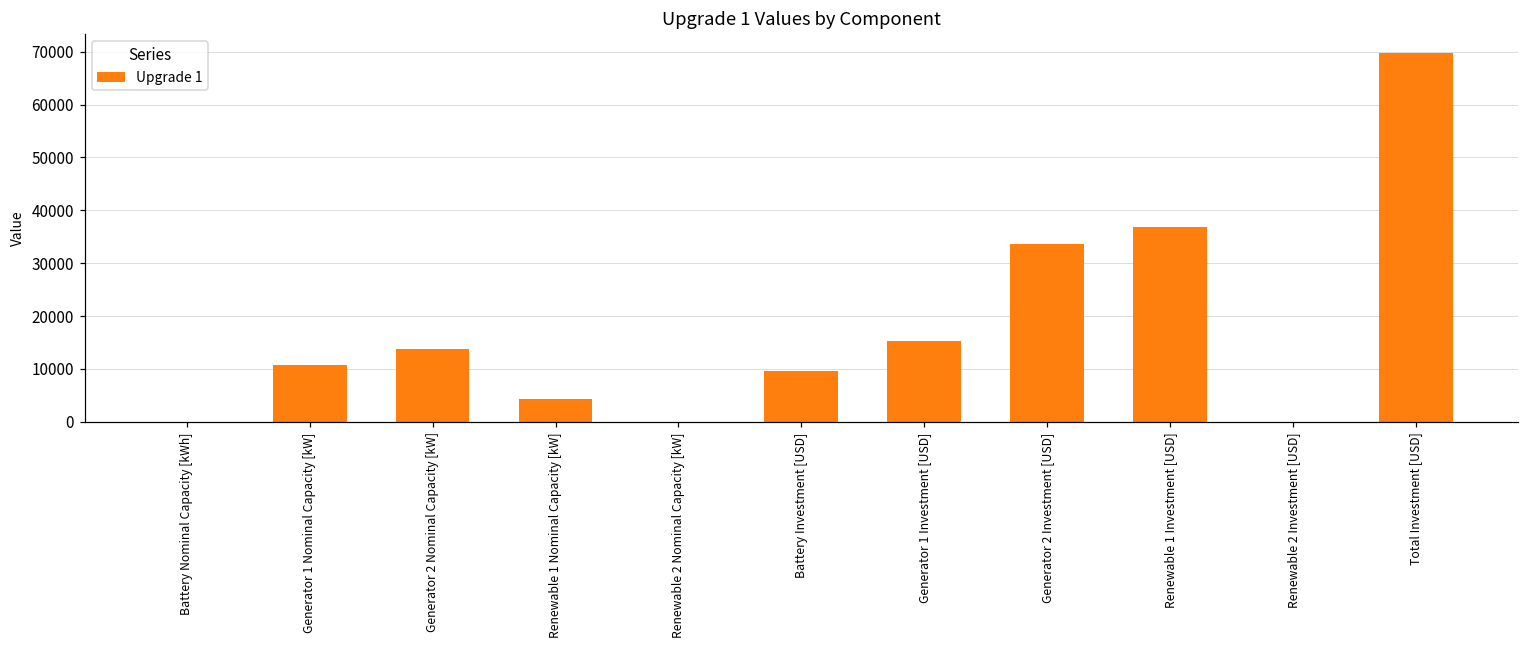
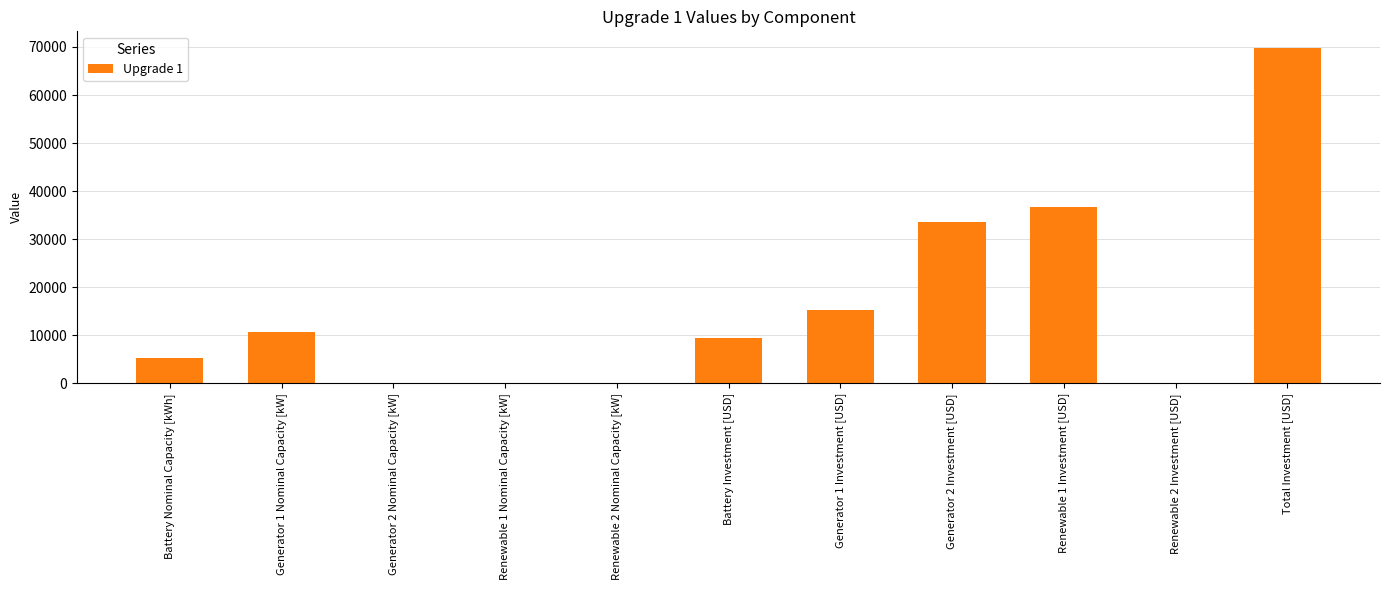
Battery Nominal Capacity [kWh]: 0 -> 5000
Generator 2 Nominal Capacity [kW]: 14000 -> 0
Renewable 1 Nominal Capacity [kW]: 4000 -> 0
